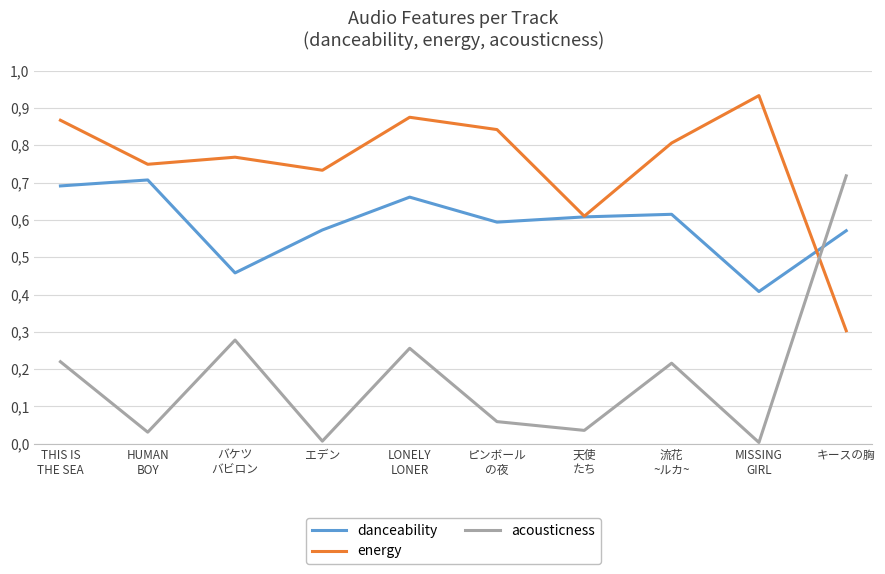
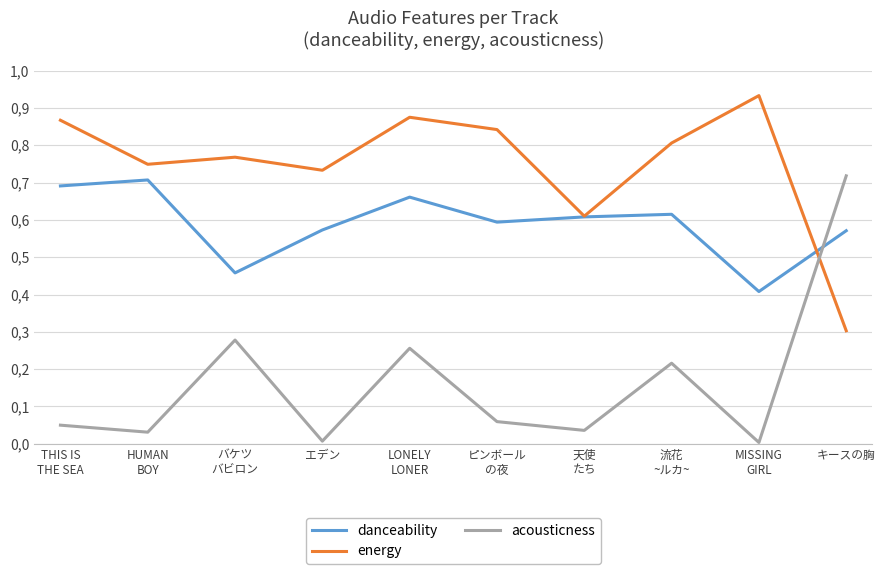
acousticness, THIS IS THE SEA: 2.2 -> 0.5
